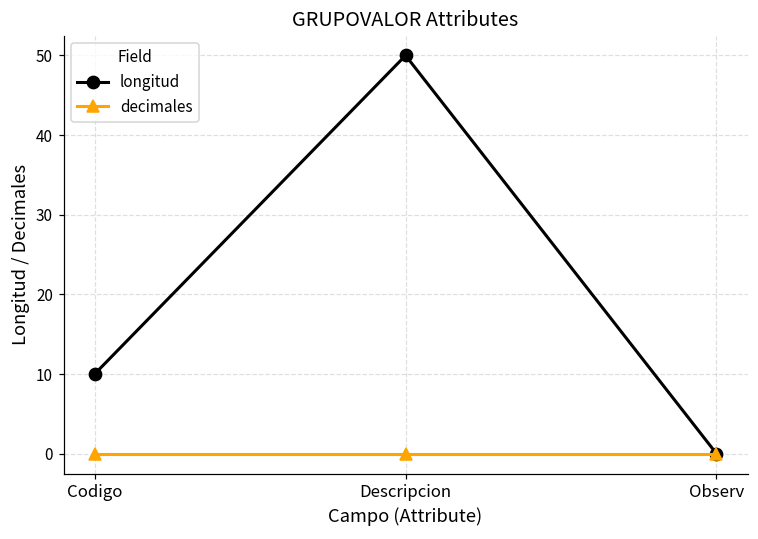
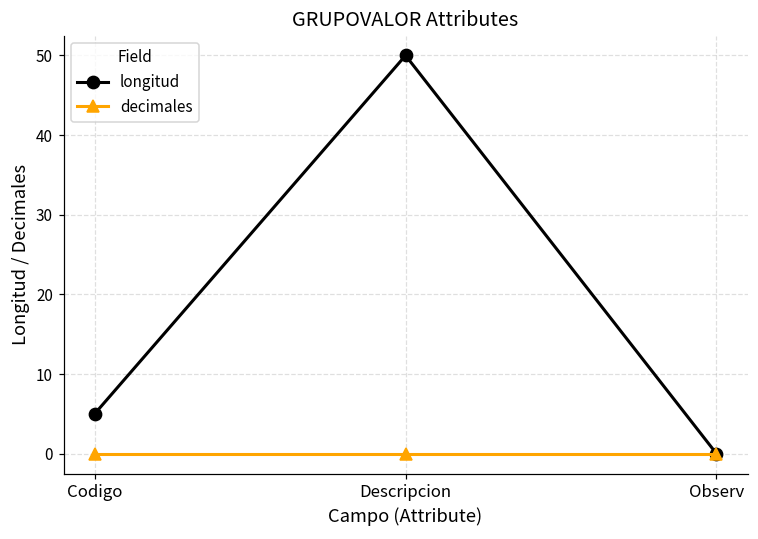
longitud, Codigo: 10 -> 5
